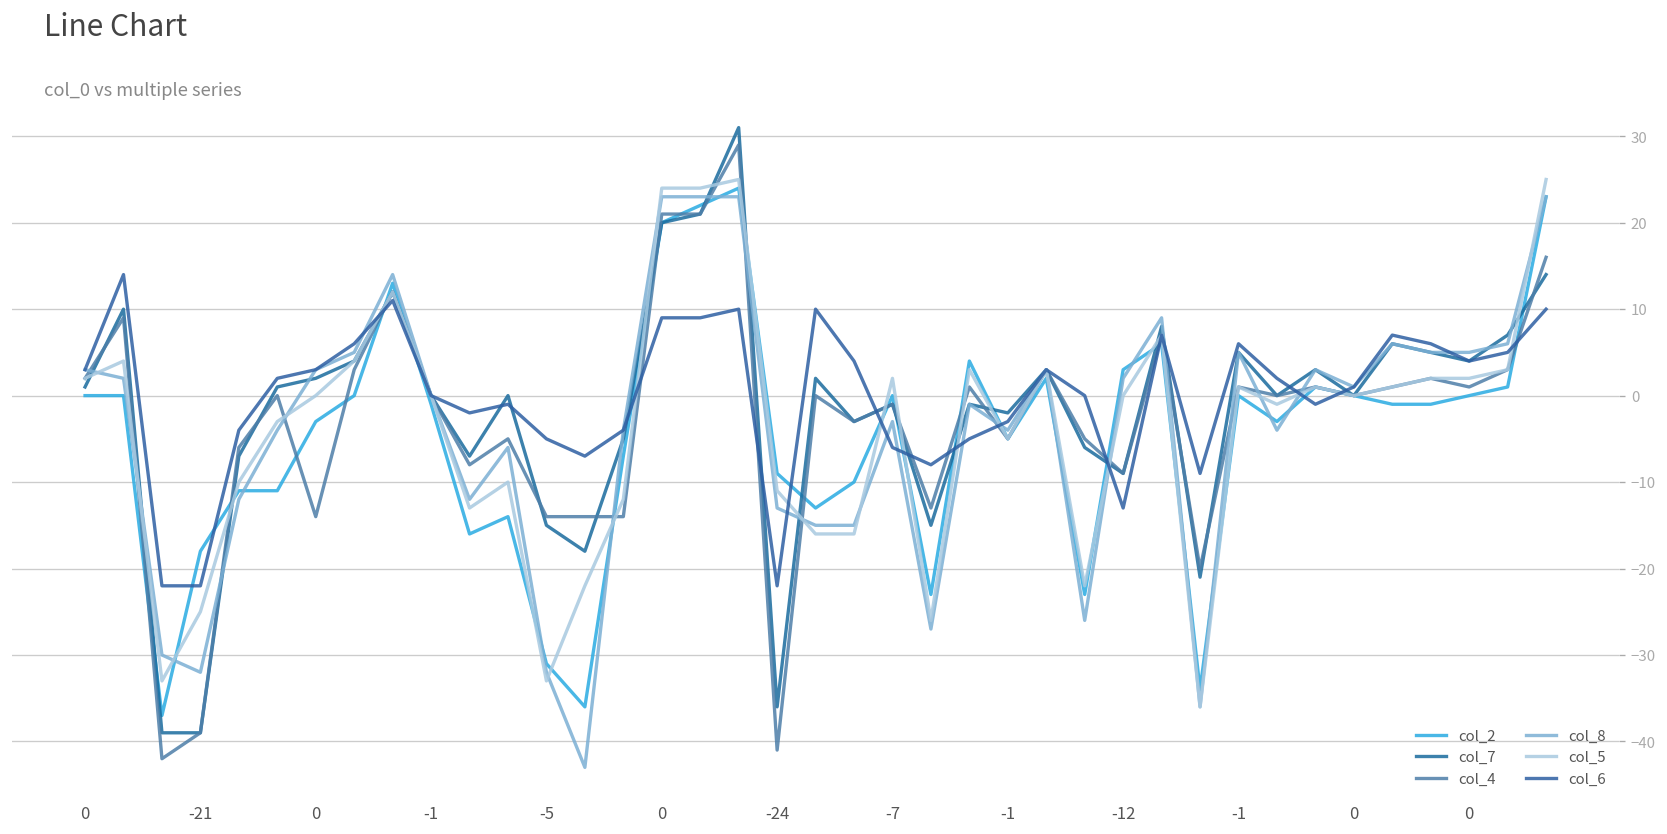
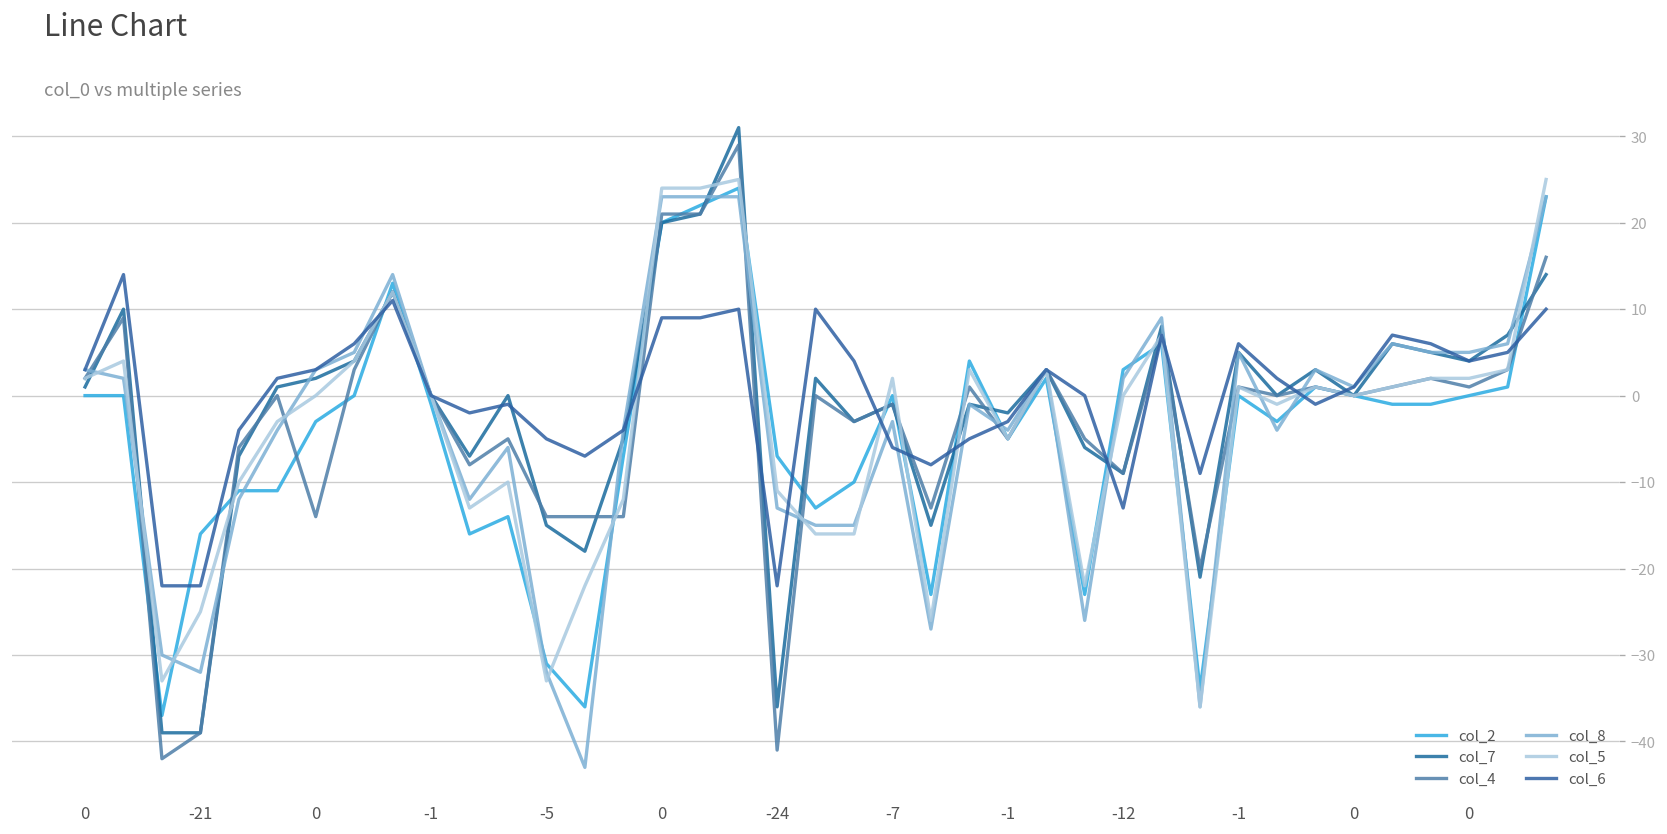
col_2, -21: -18 -> -16
col_2, -24: -9 -> -7
